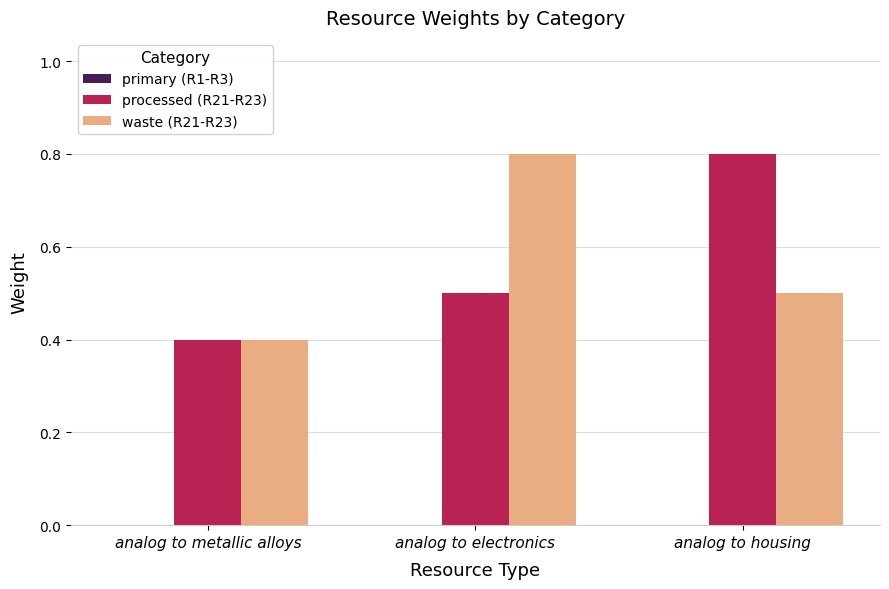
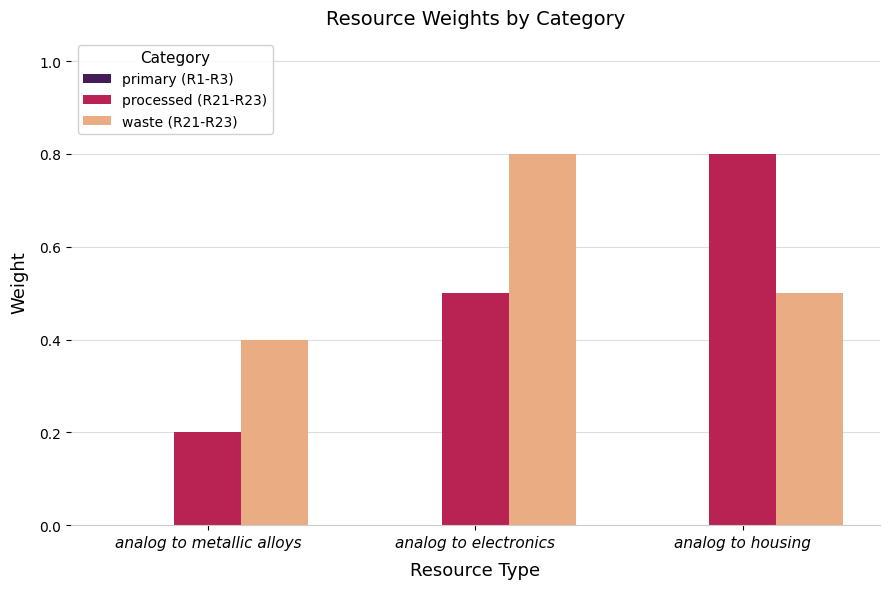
processed (R21-R23), analog to metallic alloys: 0.4 -> 0.2
